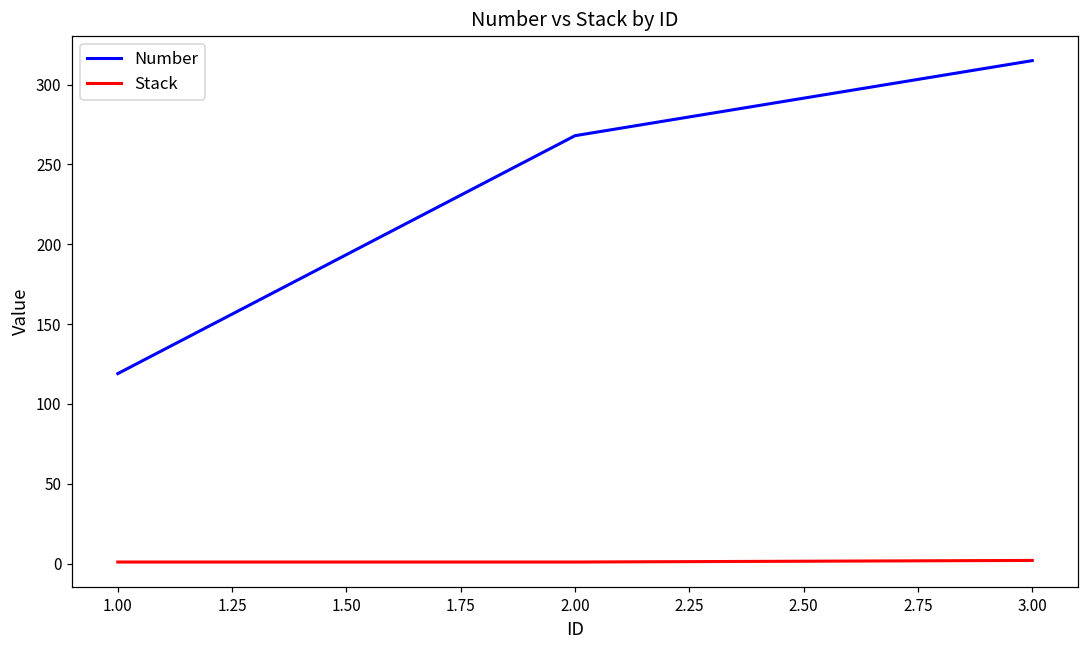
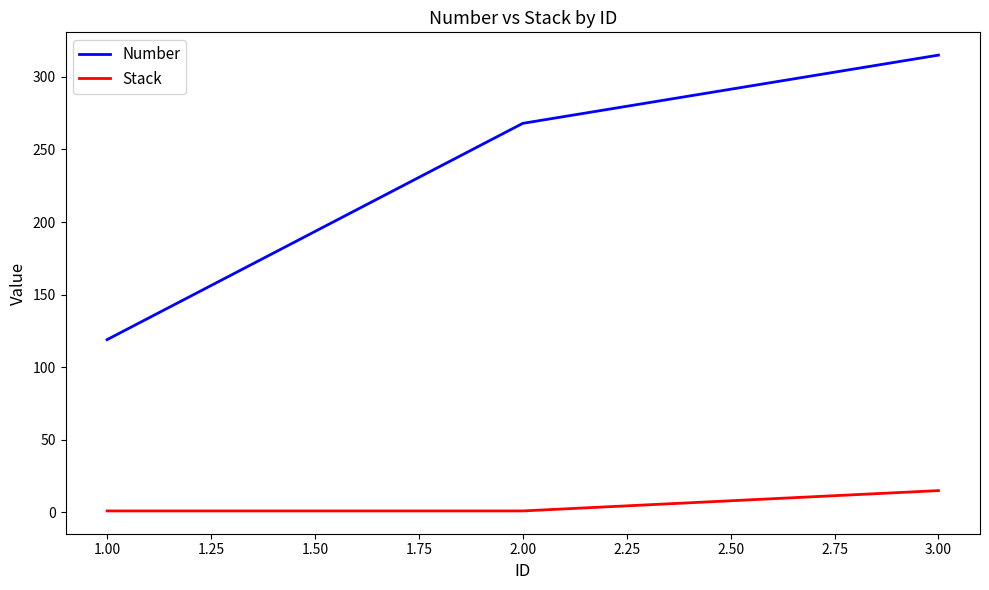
Stack, 3.00: 2 -> 15
